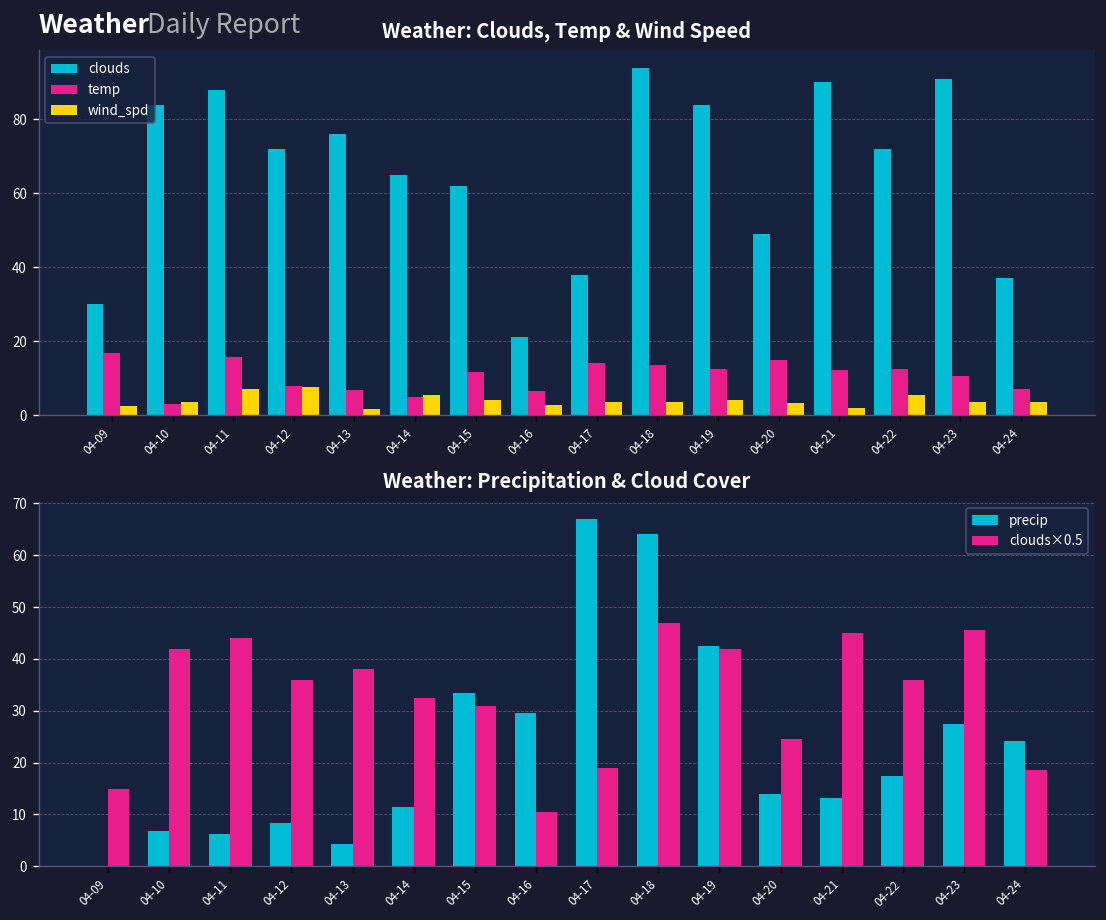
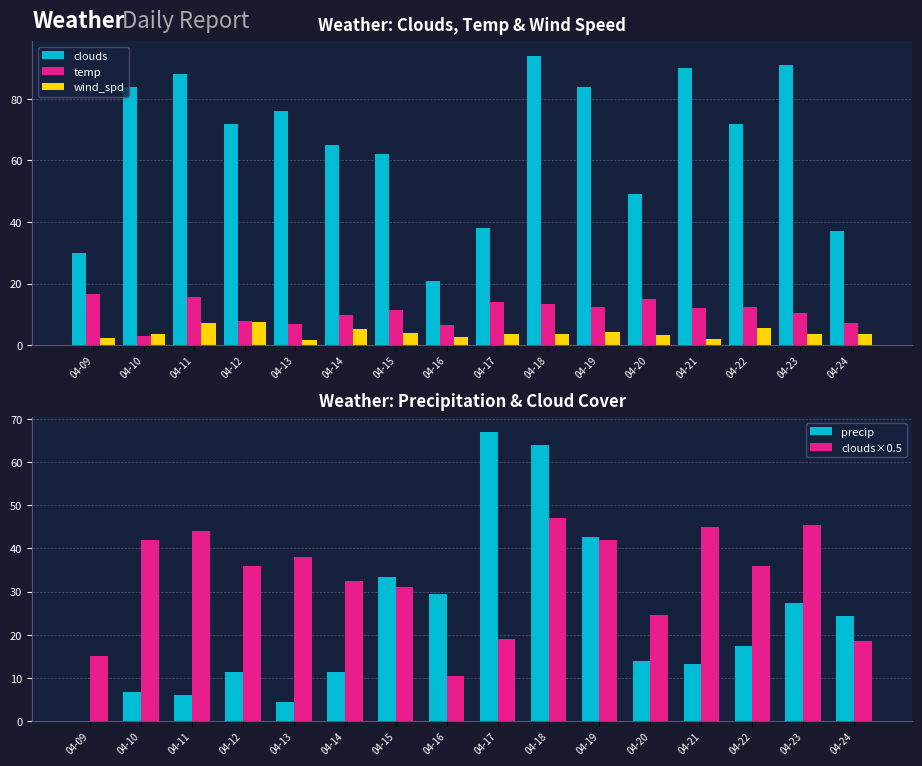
Weather: Clouds, Temp & Wind Speed, temp, 04-14: 5 -> 10
Weather: Precipitation & Cloud Cover, precip, 04-12: 8 -> 12
